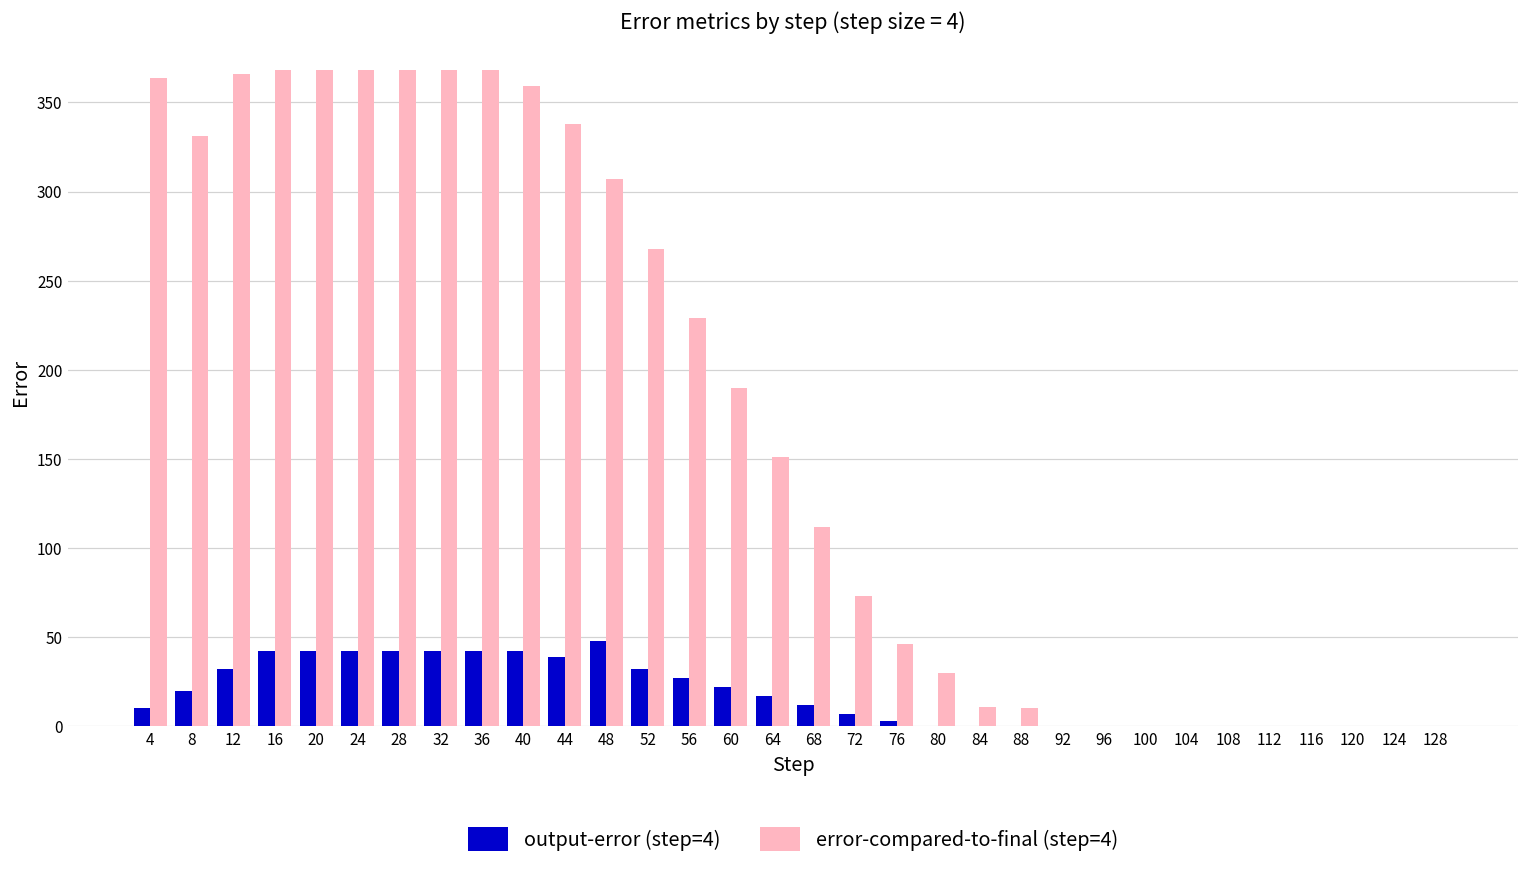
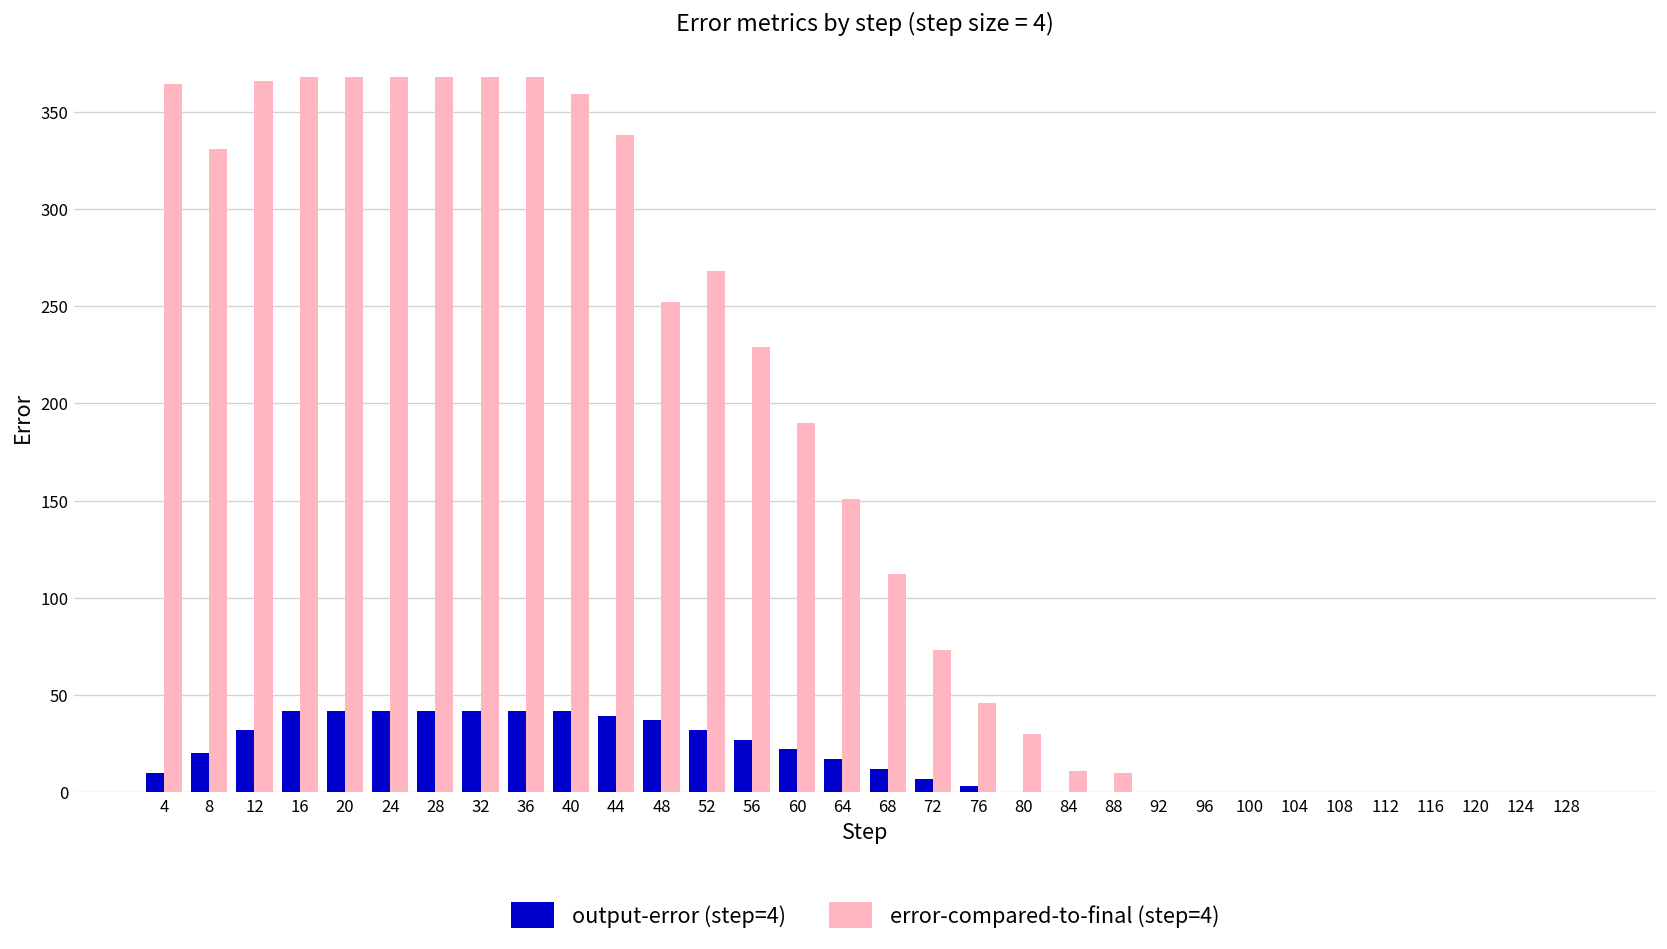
output-error (step=4), 48: 48 -> 37
error-compared-to-final (step=4), 48: 307 -> 252
